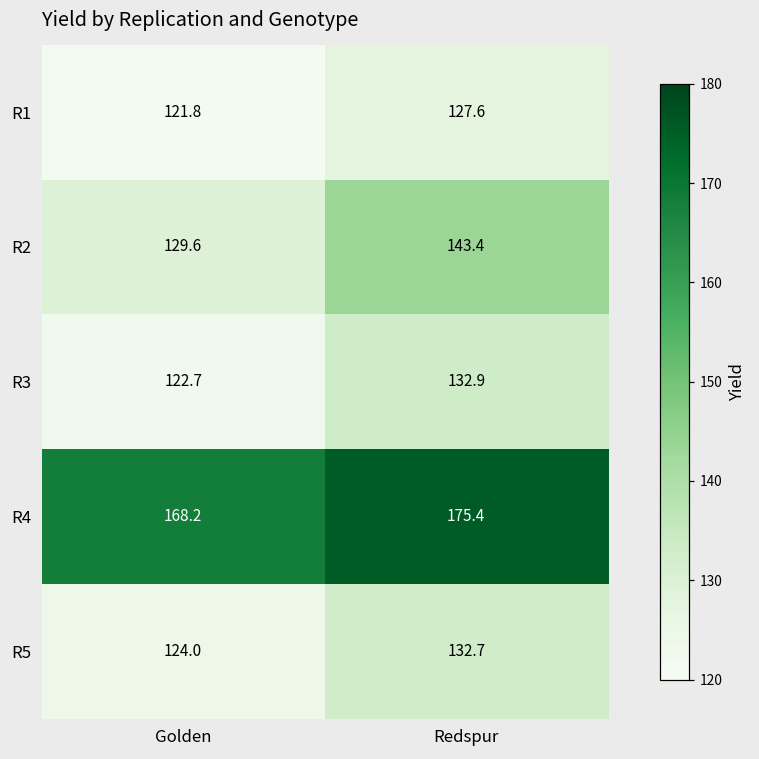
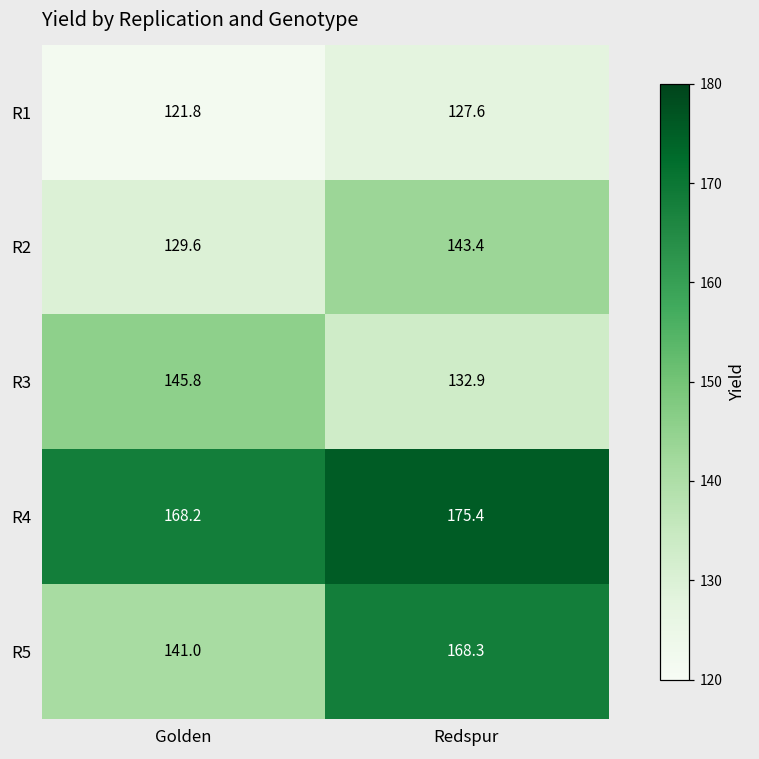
R3, Golden: 122.7 -> 145.8
R5, Golden: 124.0 -> 141.0
R5, Redspur: 132.7 -> 168.3
